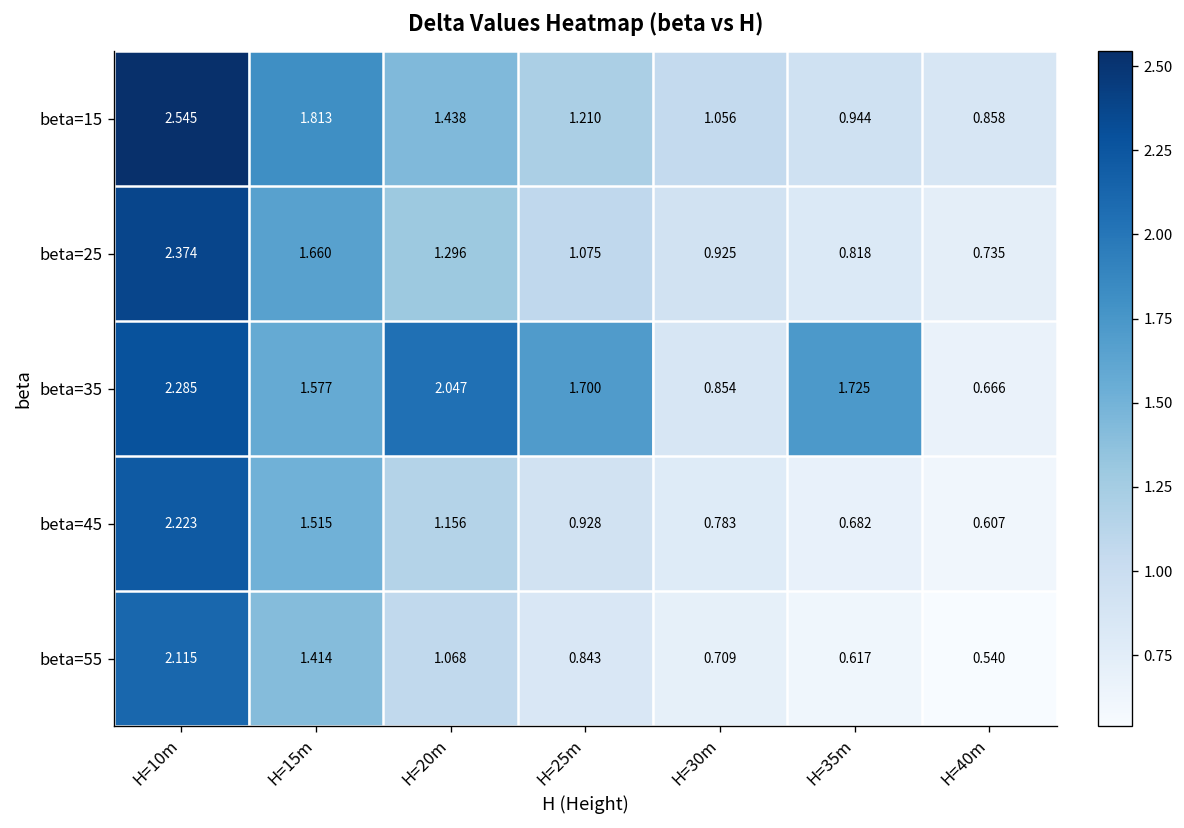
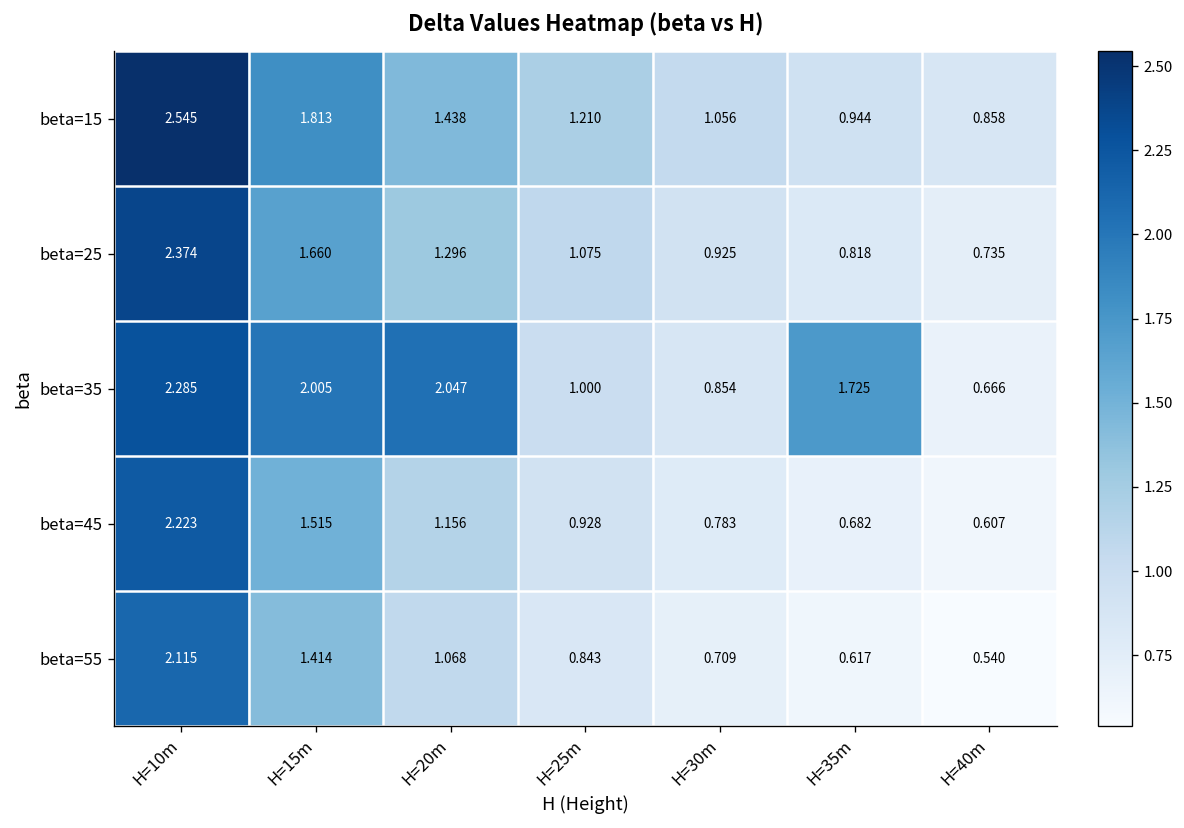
beta=35, H=15m: 1.577 -> 2.005
beta=35, H=25m: 1.700 -> 1.000
